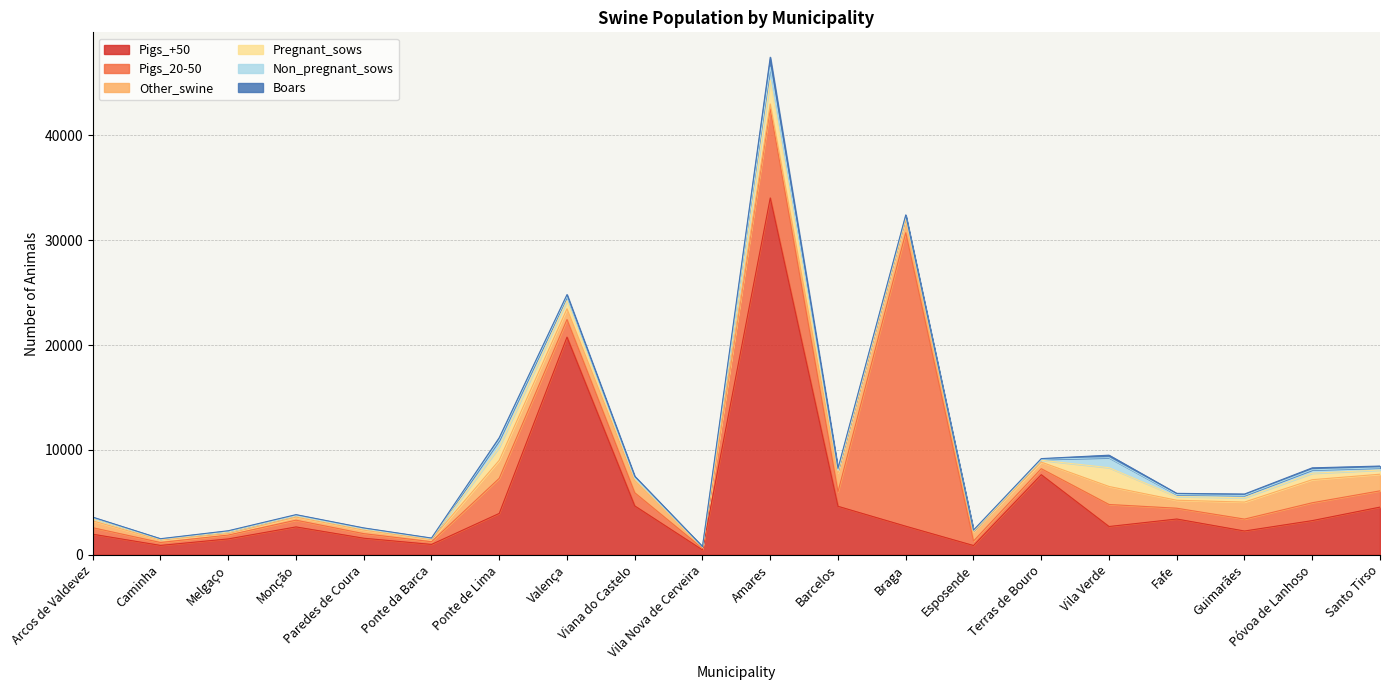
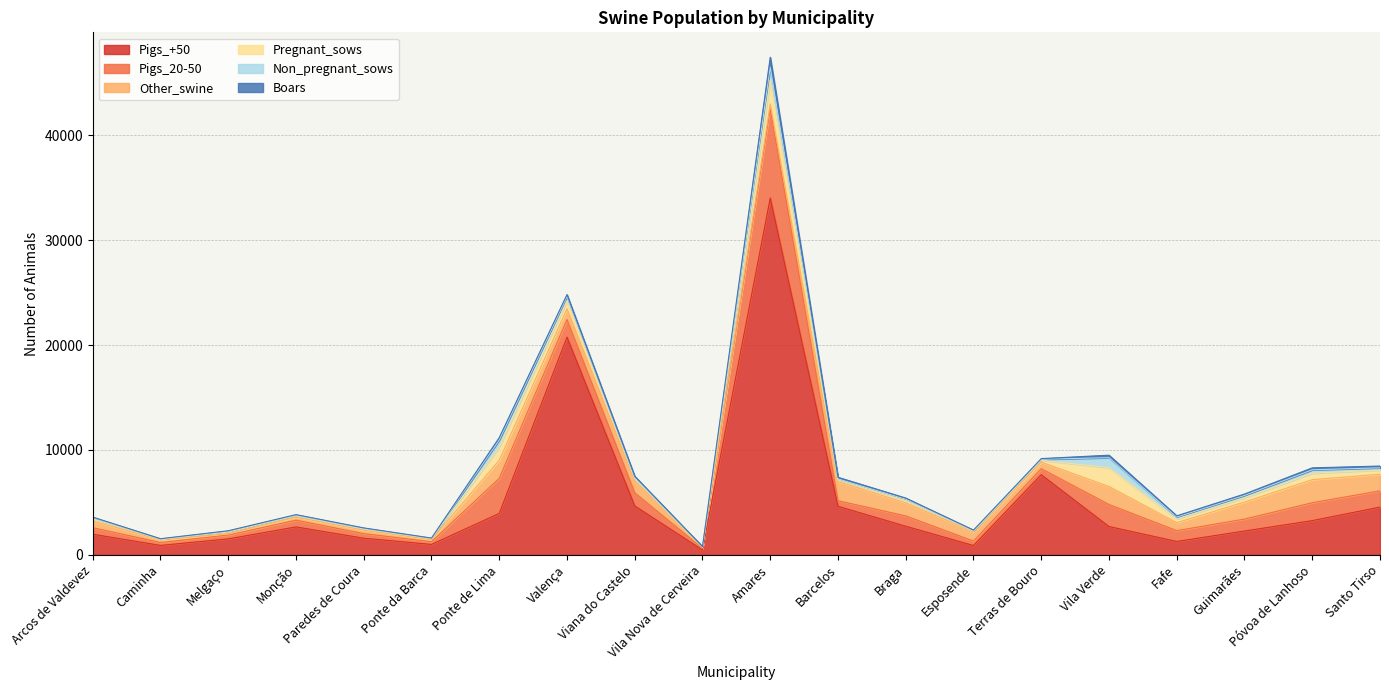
Pigs_20-50, Barcelos: 1400 -> 500
Pigs_20-50, Braga: 28000 -> 1000
Pigs_+50, Fafe: 3400 -> 1300
